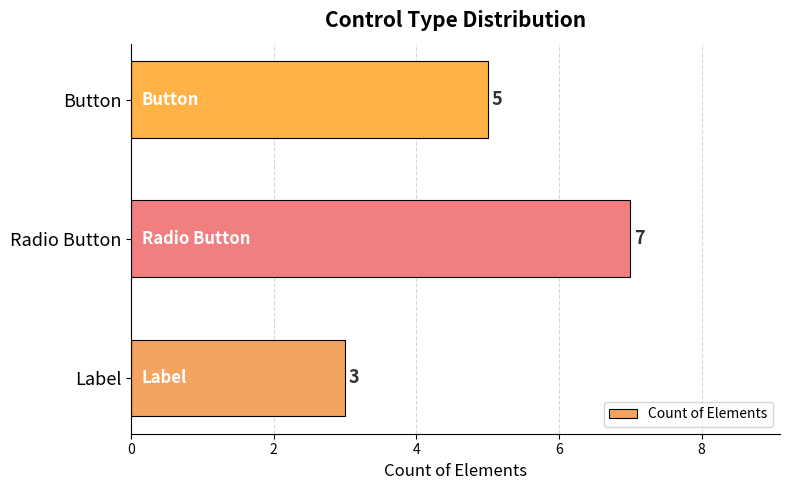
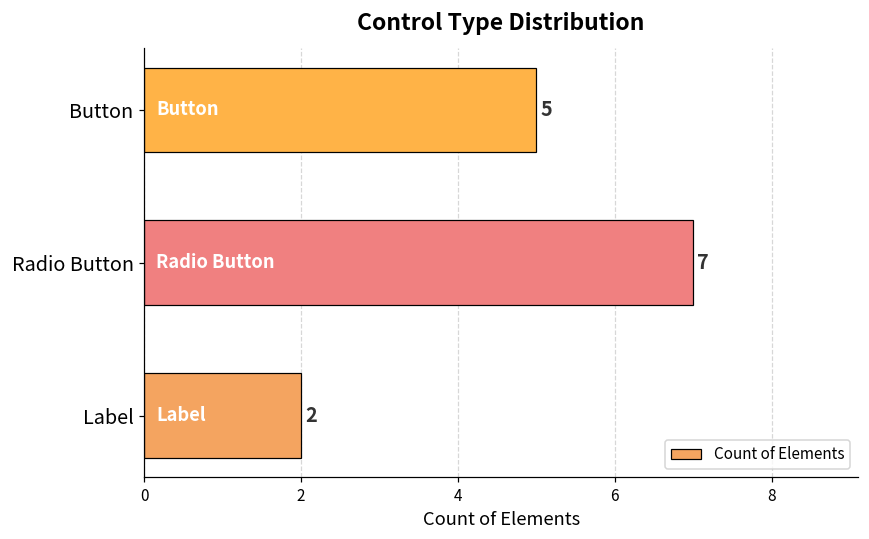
Label: 3 -> 2
